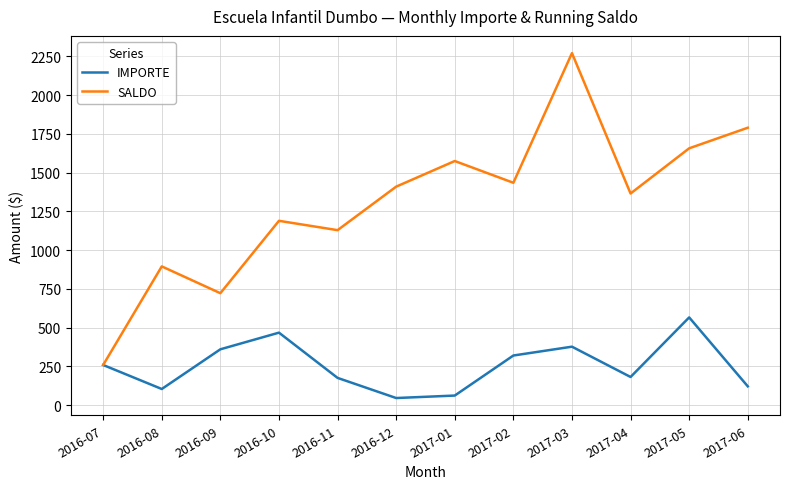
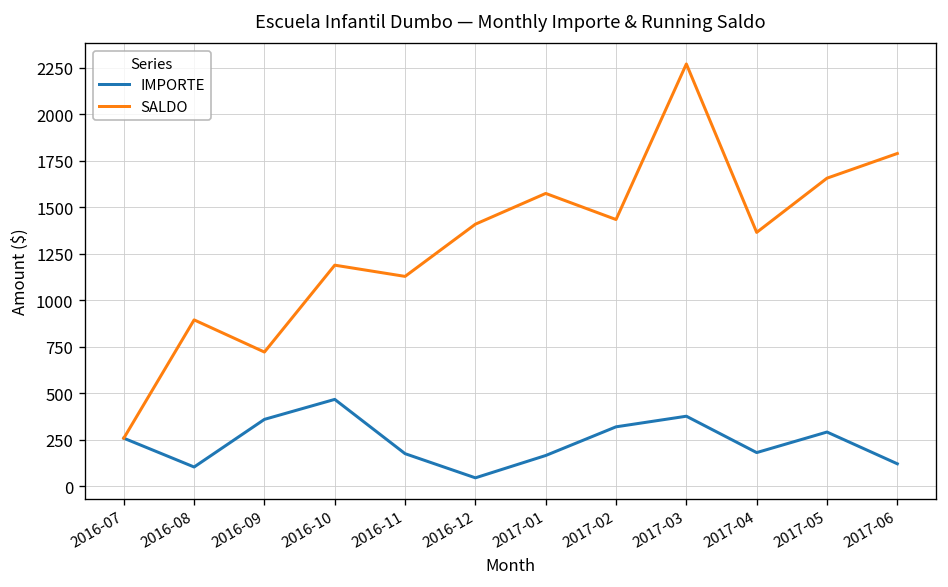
IMPORTE, 2017-01: 60 -> 170
IMPORTE, 2017-05: 570 -> 290
